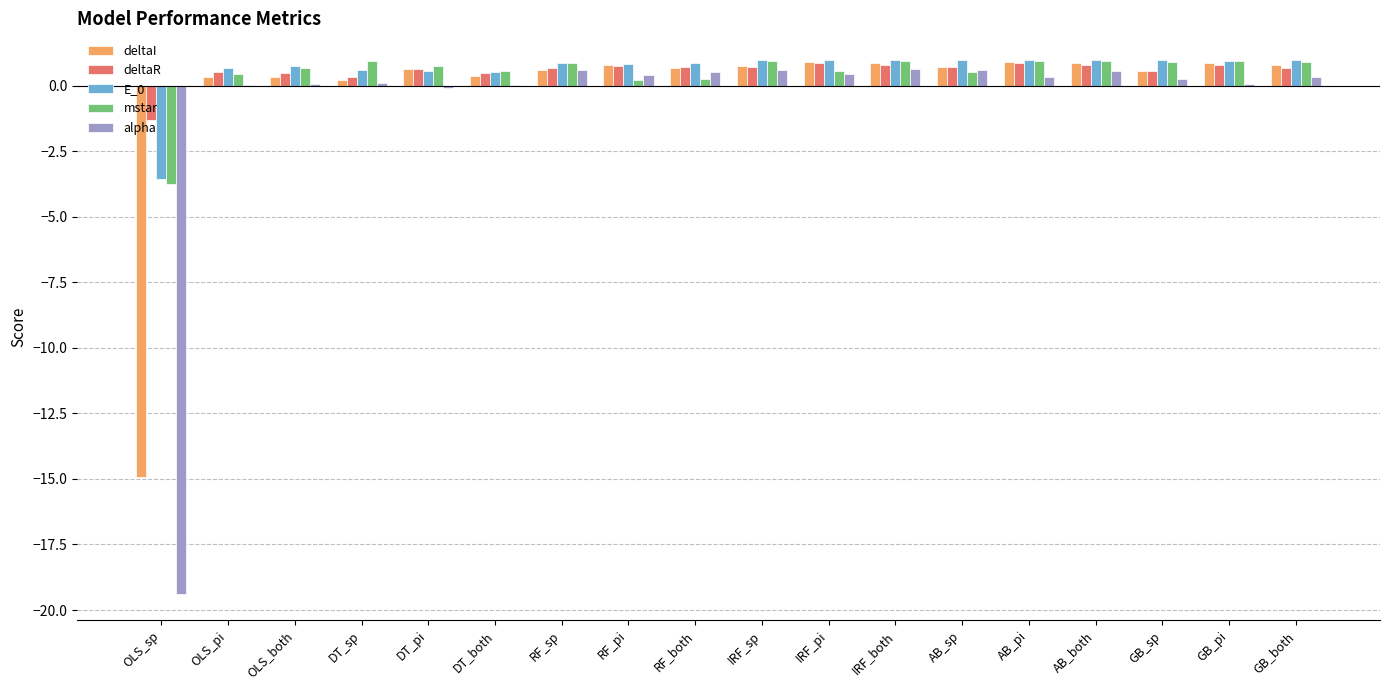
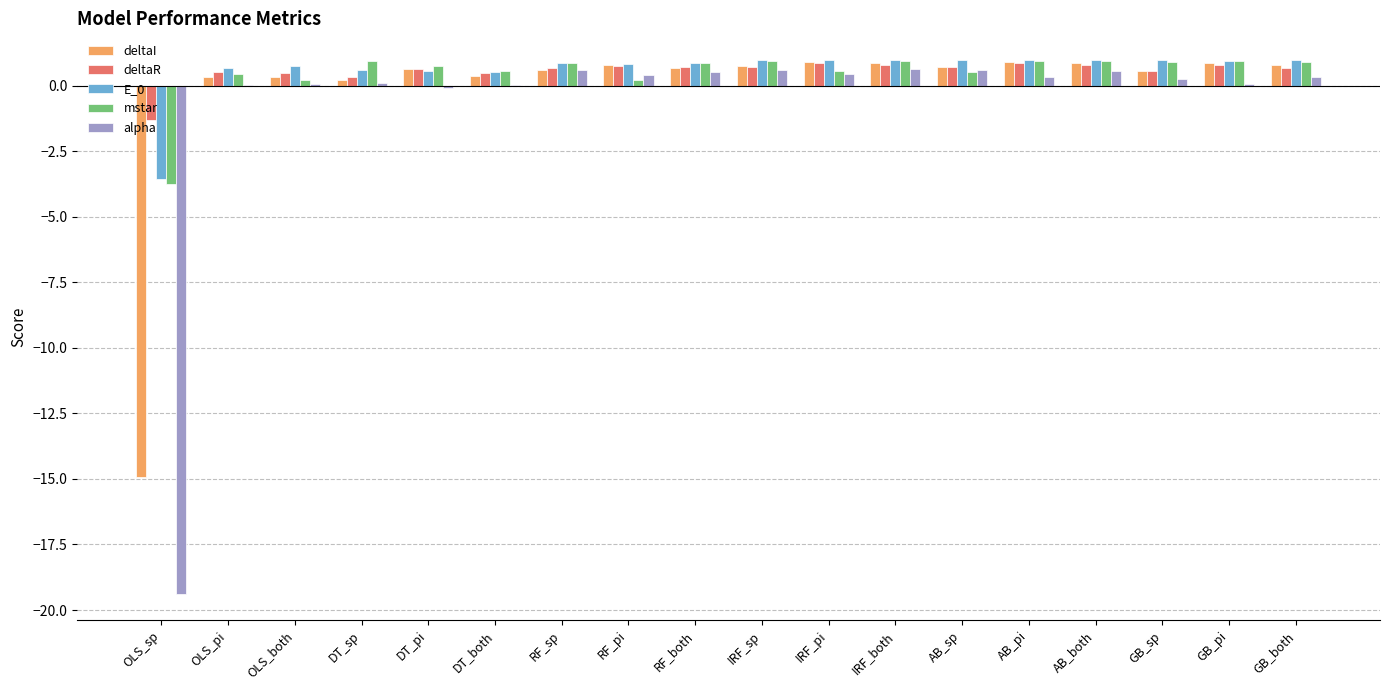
mstar, OLS_both: 0.7 -> 0.2
mstar, RF_both: 0.3 -> 0.9
